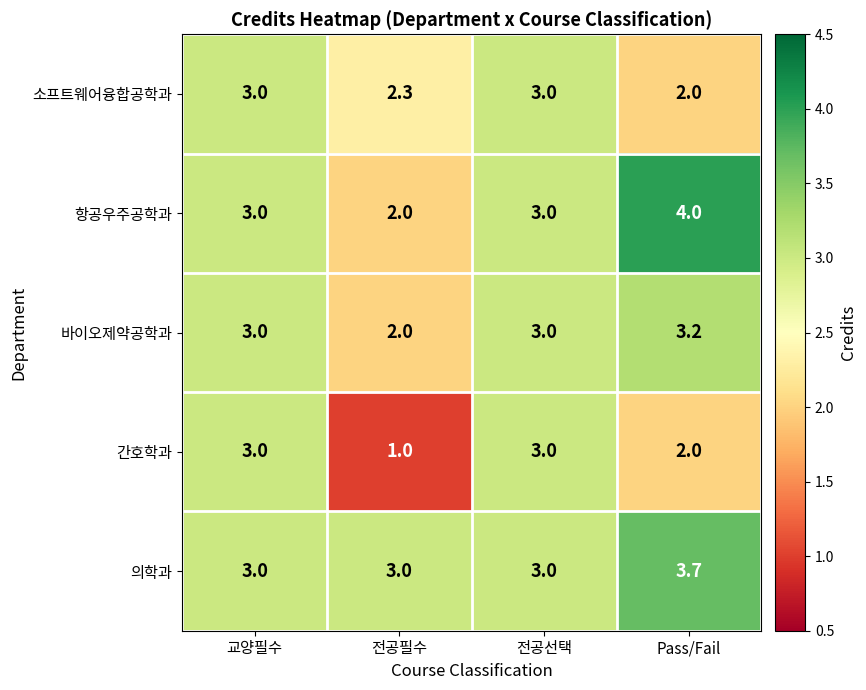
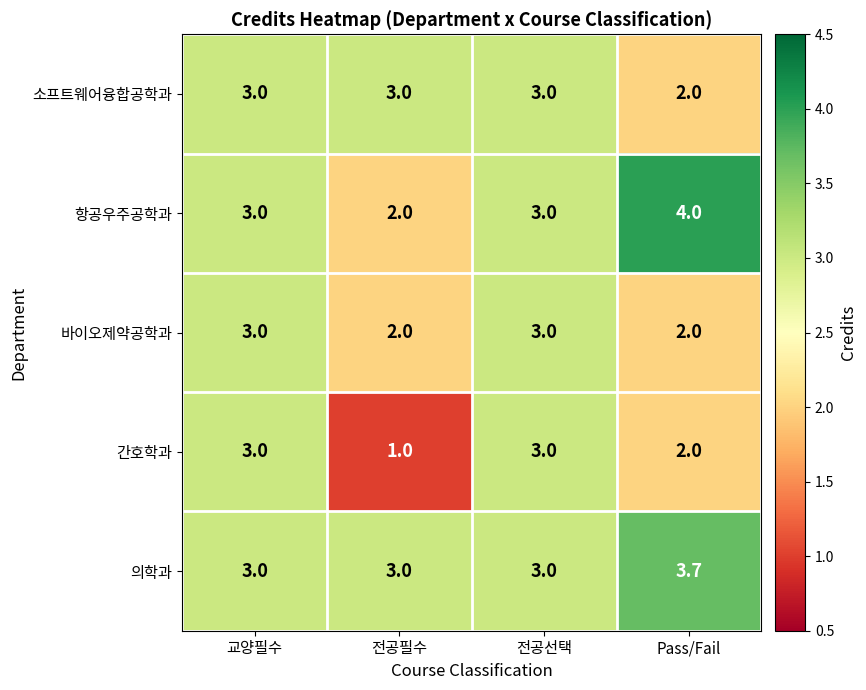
소프트웨어융합공학과, 전공필수: 2.3 -> 3.0
바이오제약공학과, Pass/Fail: 3.2 -> 2.0
